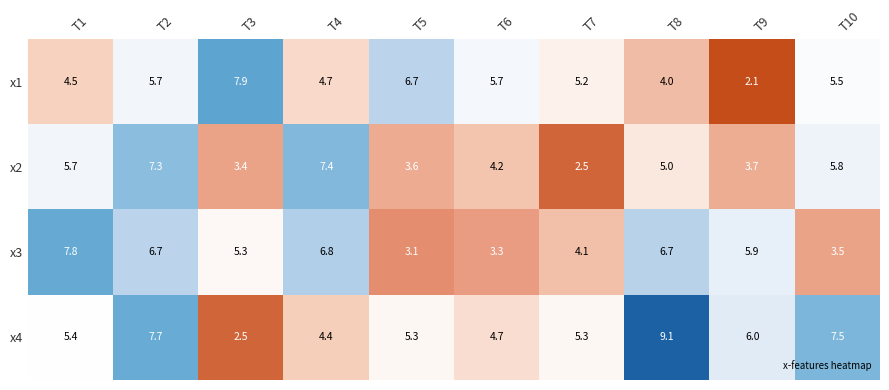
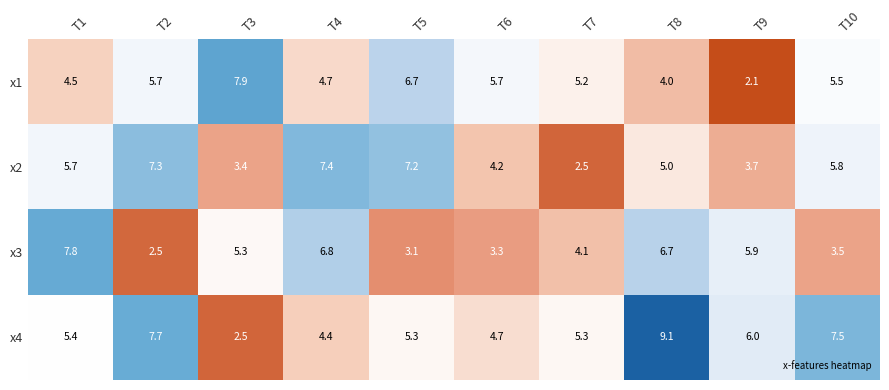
x2, T5: 3.6 -> 7.2
x3, T2: 6.7 -> 2.5
